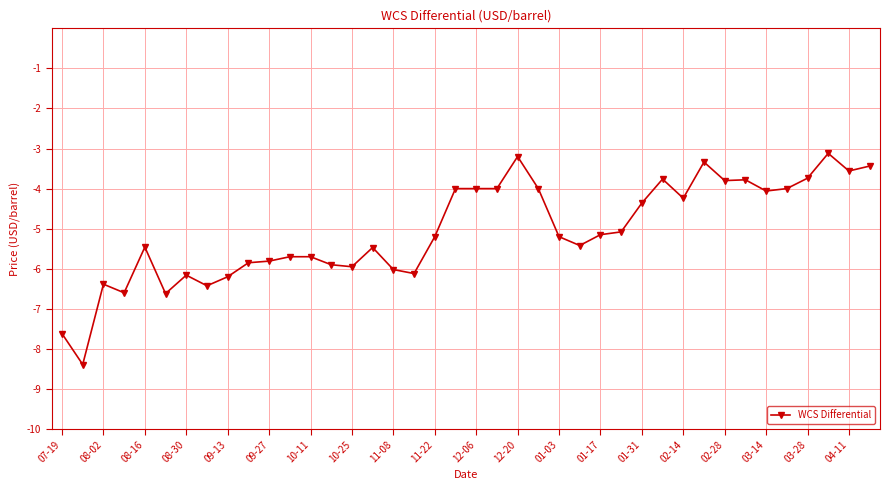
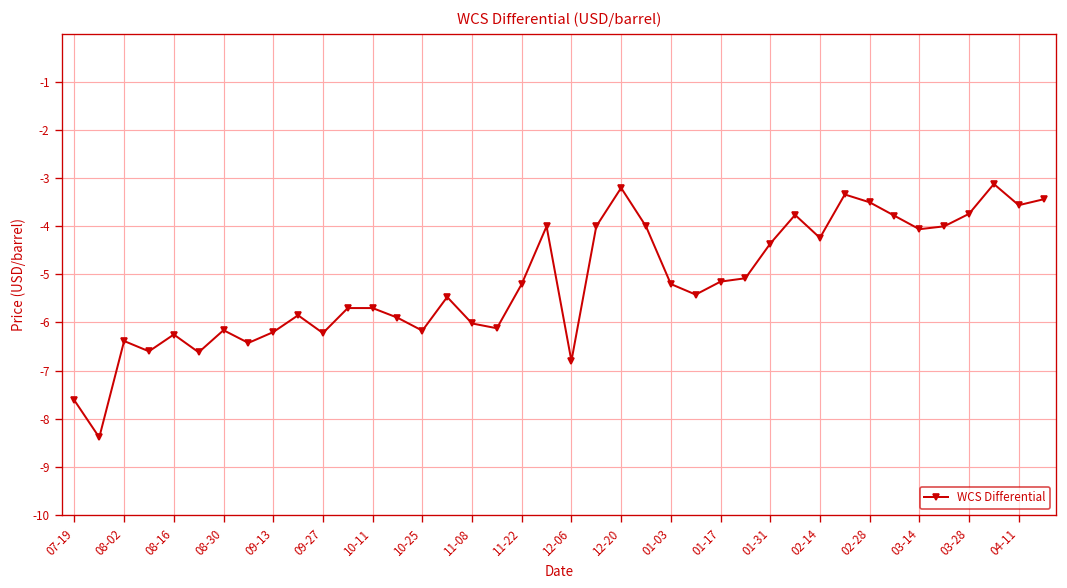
08-16: -5.5 -> -6.3
09-27: -5.8 -> -6.2
10-25: -6.0 -> -6.2
12-06: -4.0 -> -6.8
02-28: -3.8 -> -3.5
